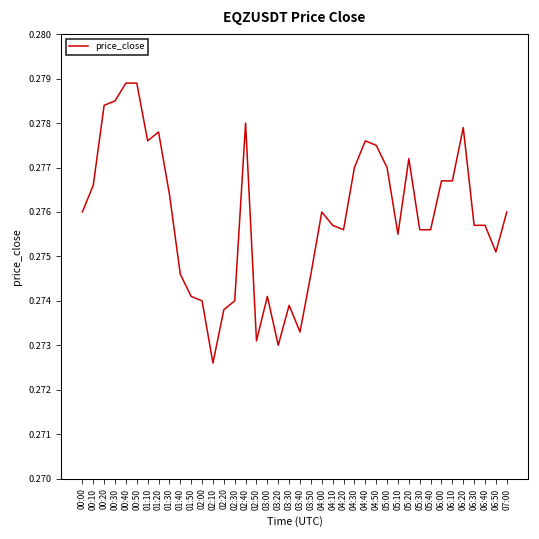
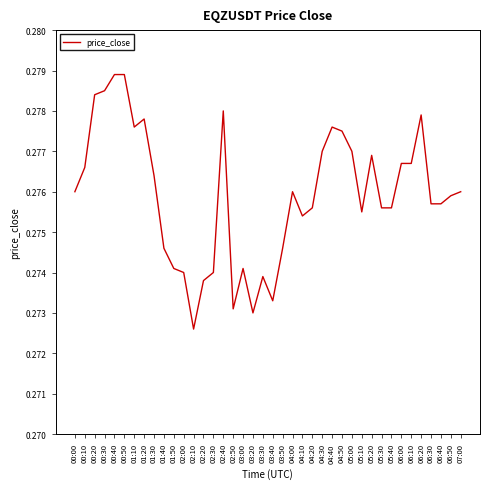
04:10: 0.2757 -> 0.2754
05:20: 0.2772 -> 0.2769
06:50: 0.2751 -> 0.2759
